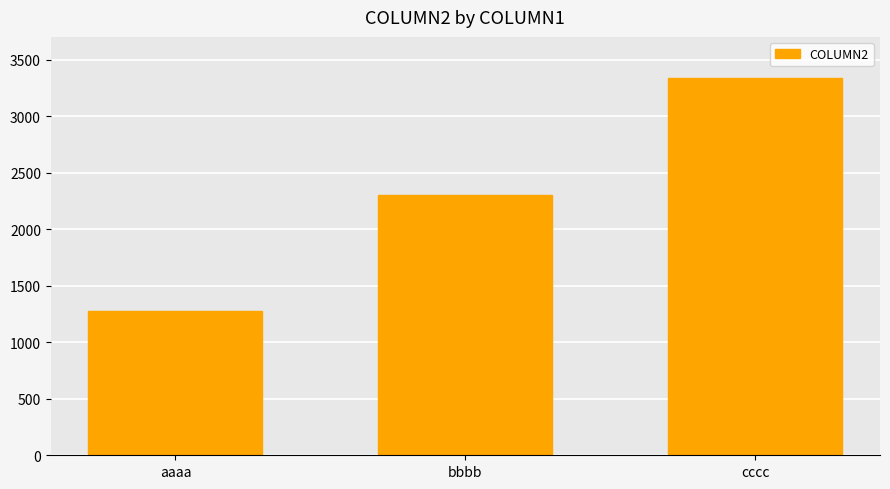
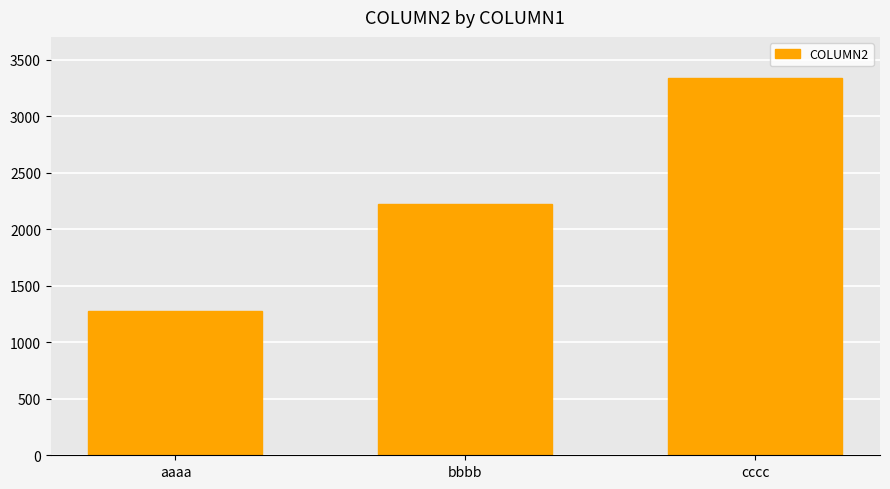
bbbb: 2310 -> 2220
